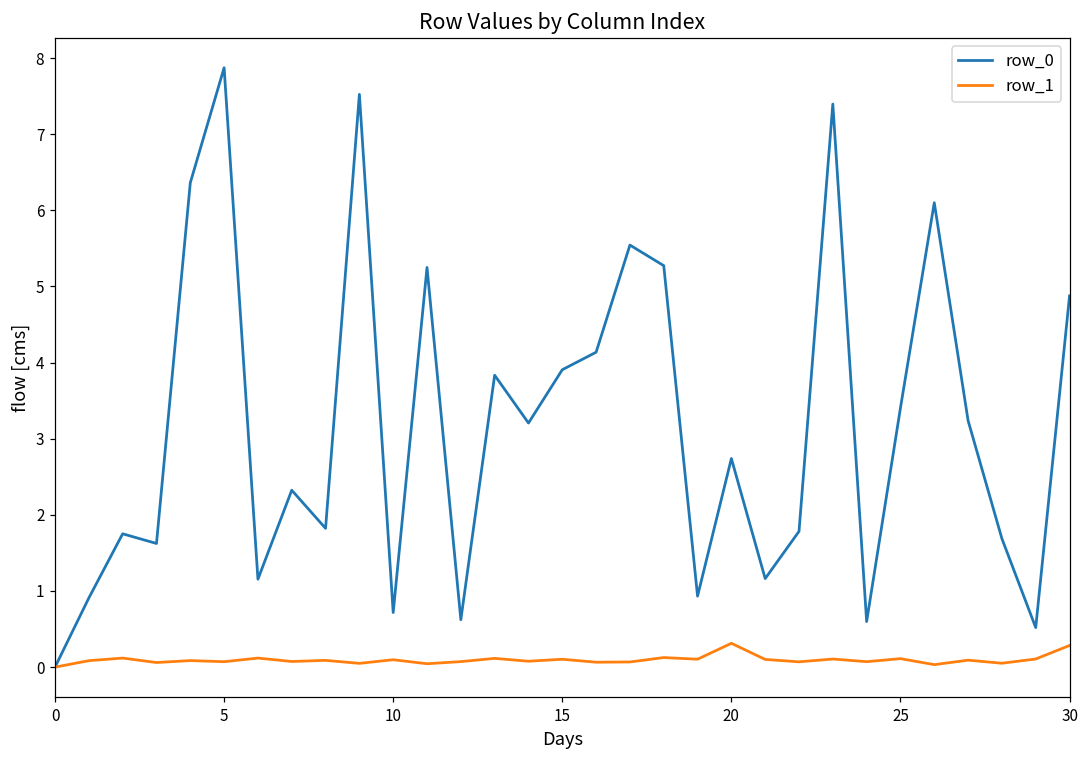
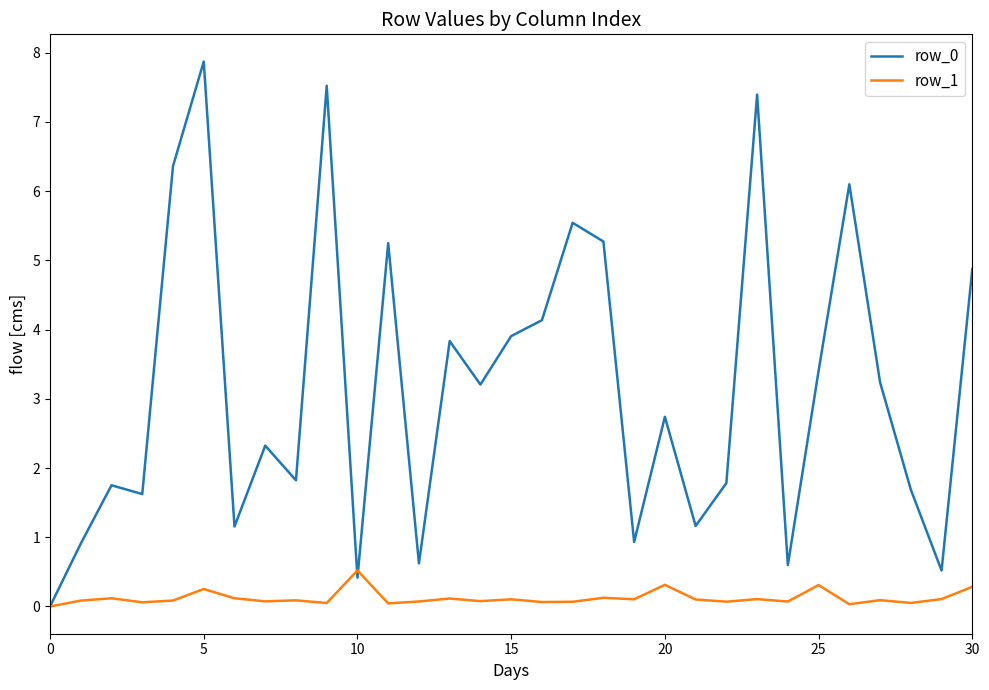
row_1, 5: 0.1 -> 0.3
row_0, 10: 0.7 -> 0.4
row_1, 10: 0.1 -> 0.5
row_1, 25: 0.1 -> 0.3
